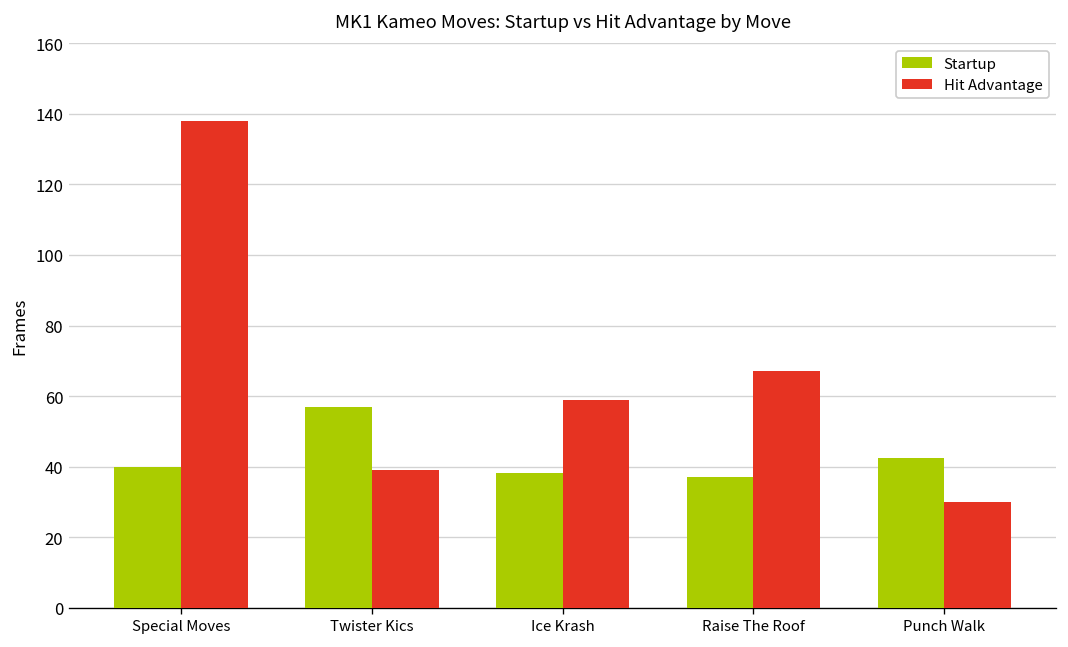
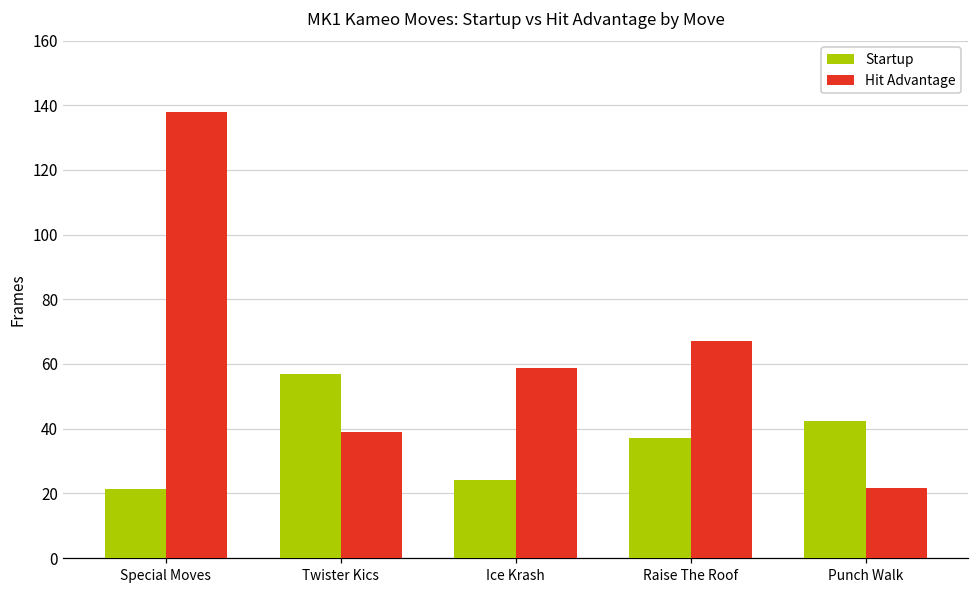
Startup, Special Moves: 40 -> 21
Startup, Ice Krash: 38 -> 24
Hit Advantage, Punch Walk: 30 -> 22
